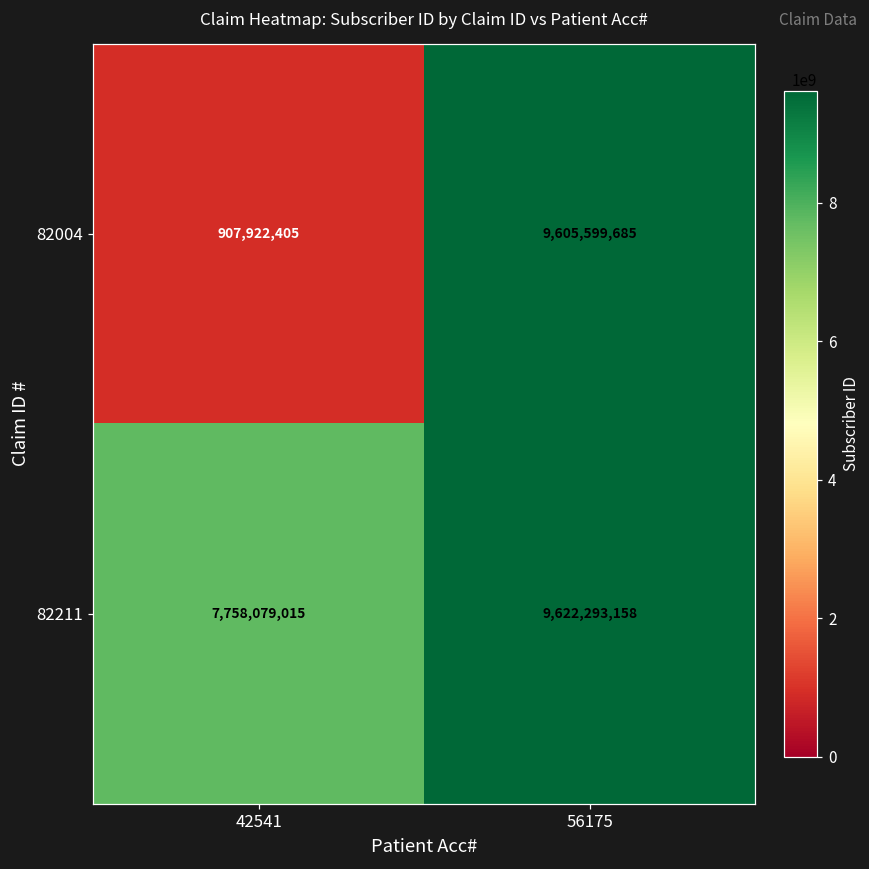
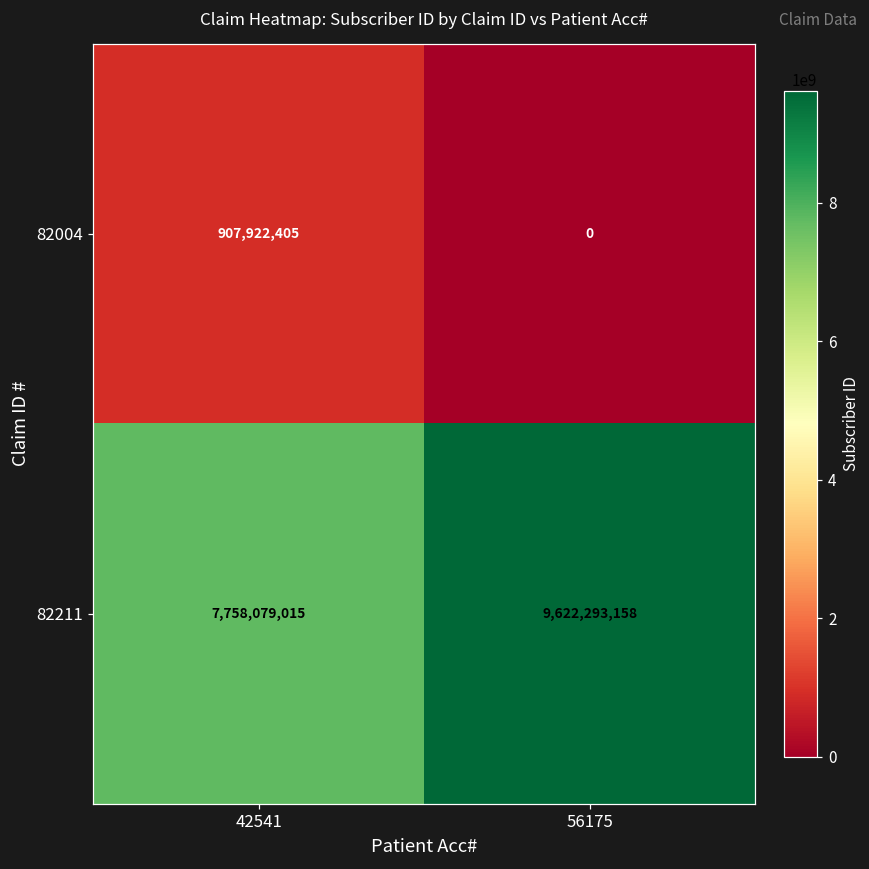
82004, 56175: 9,605,599,685 -> 0
